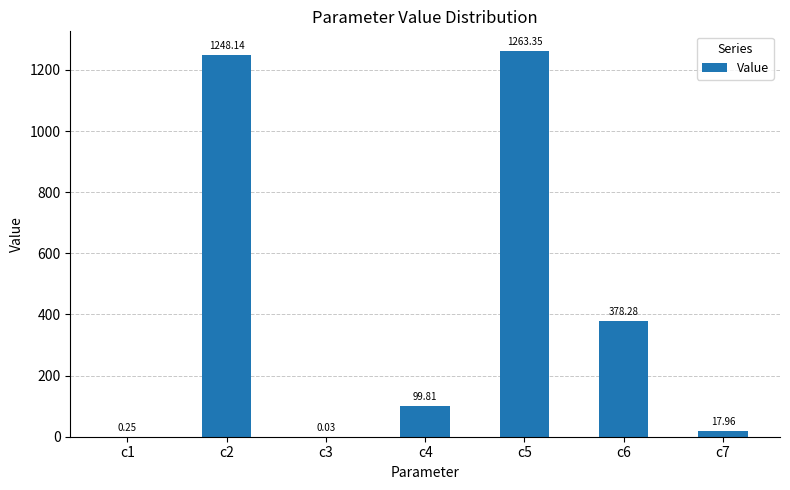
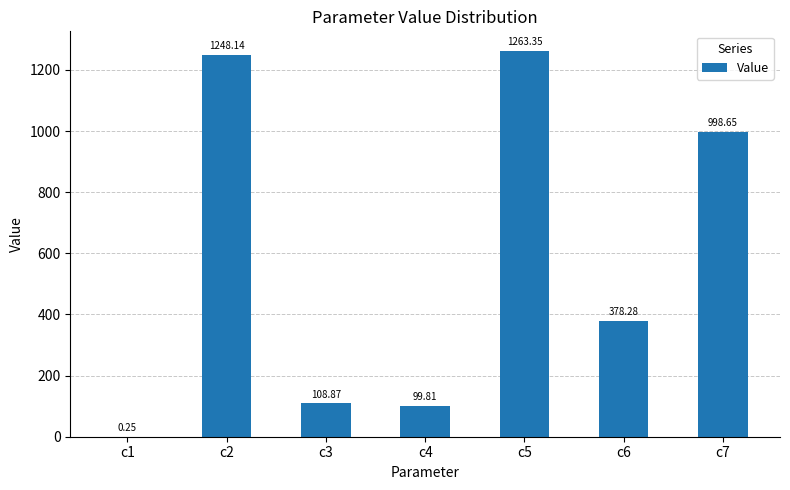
c3: 0.03 -> 108.87
c7: 17.96 -> 998.65
